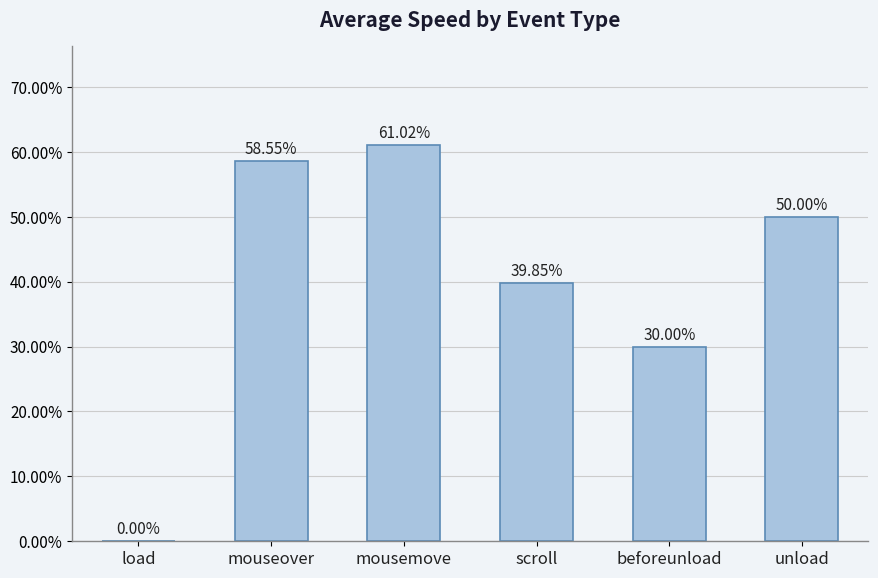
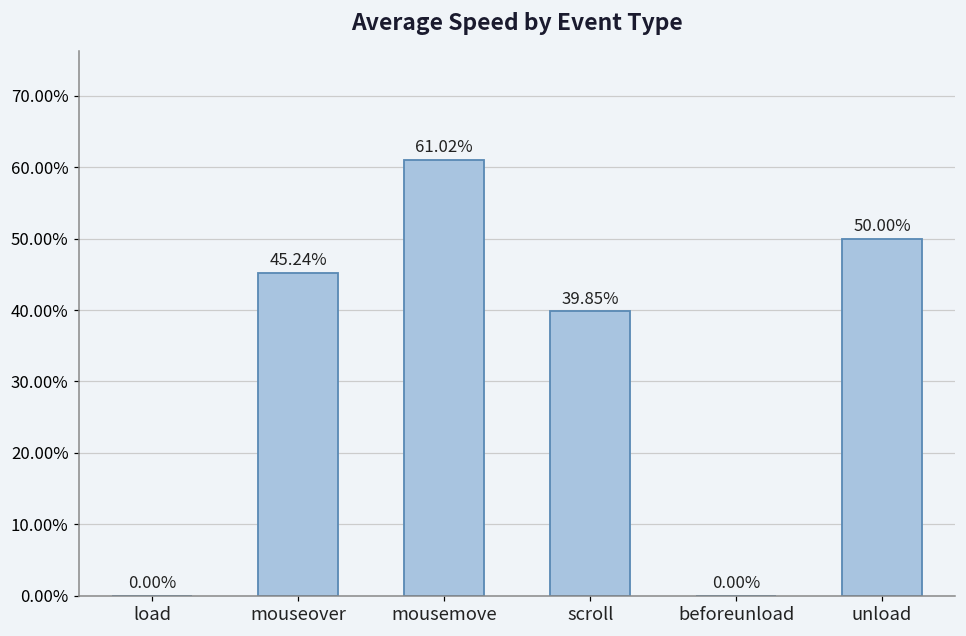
mouseover: 58.55% -> 45.24%
beforeunload: 30.00% -> 0.00%
